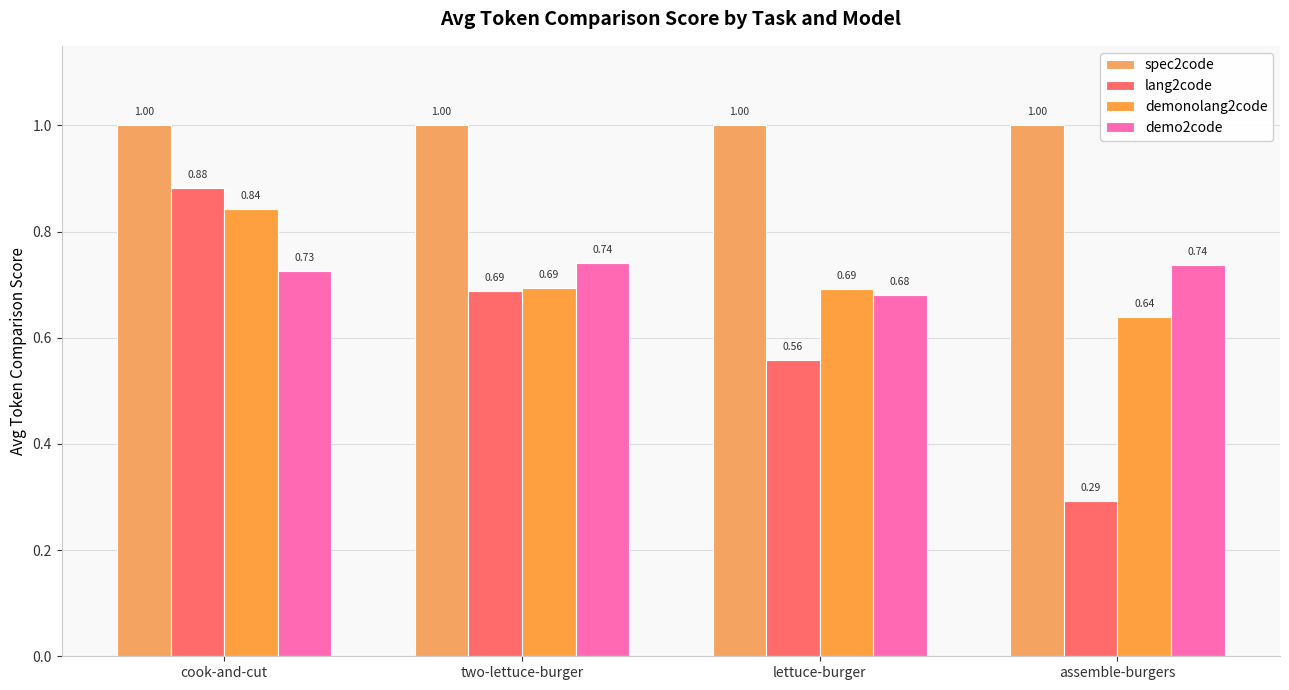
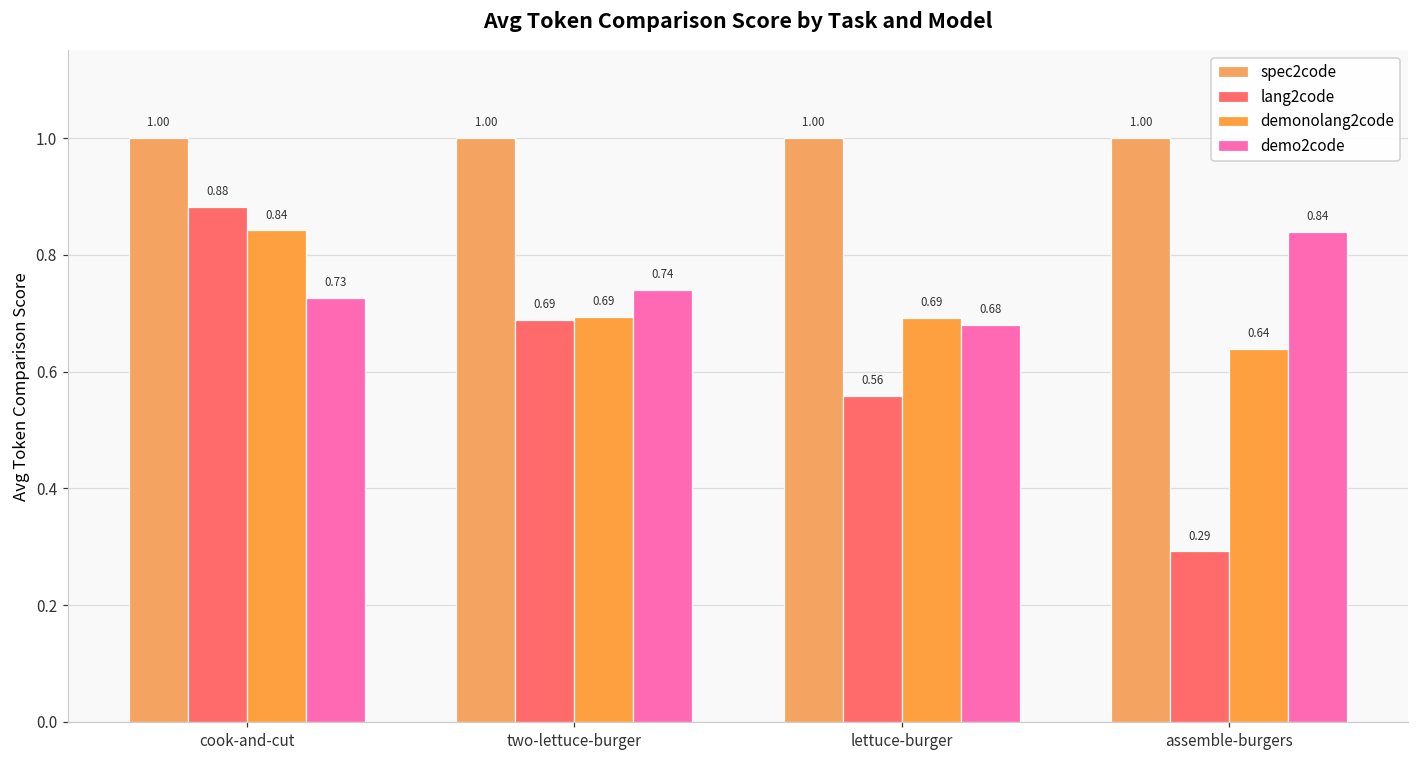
demo2code, assemble-burgers: 0.74 -> 0.84
